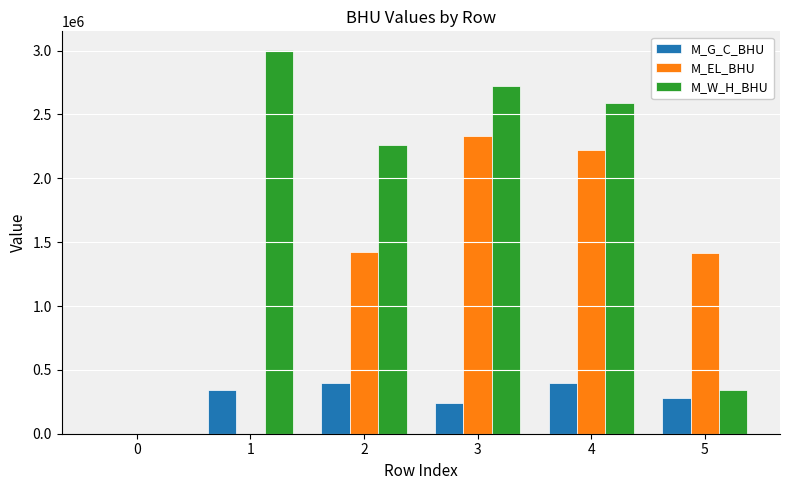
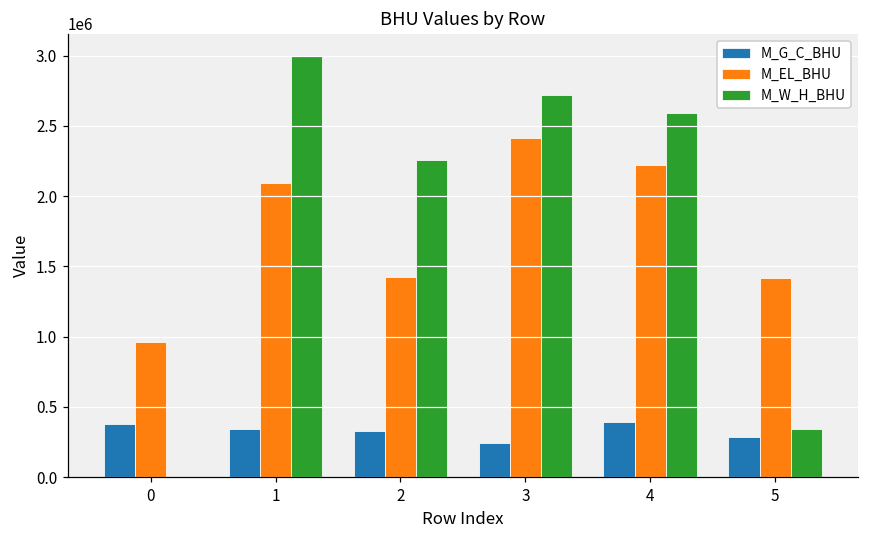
M_G_C_BHU, 0: 0 -> 380000
M_EL_BHU, 0: 0 -> 960000
M_EL_BHU, 1: 0 -> 2090000
M_G_C_BHU, 2: 400000 -> 330000
M_EL_BHU, 3: 2330000 -> 2420000
